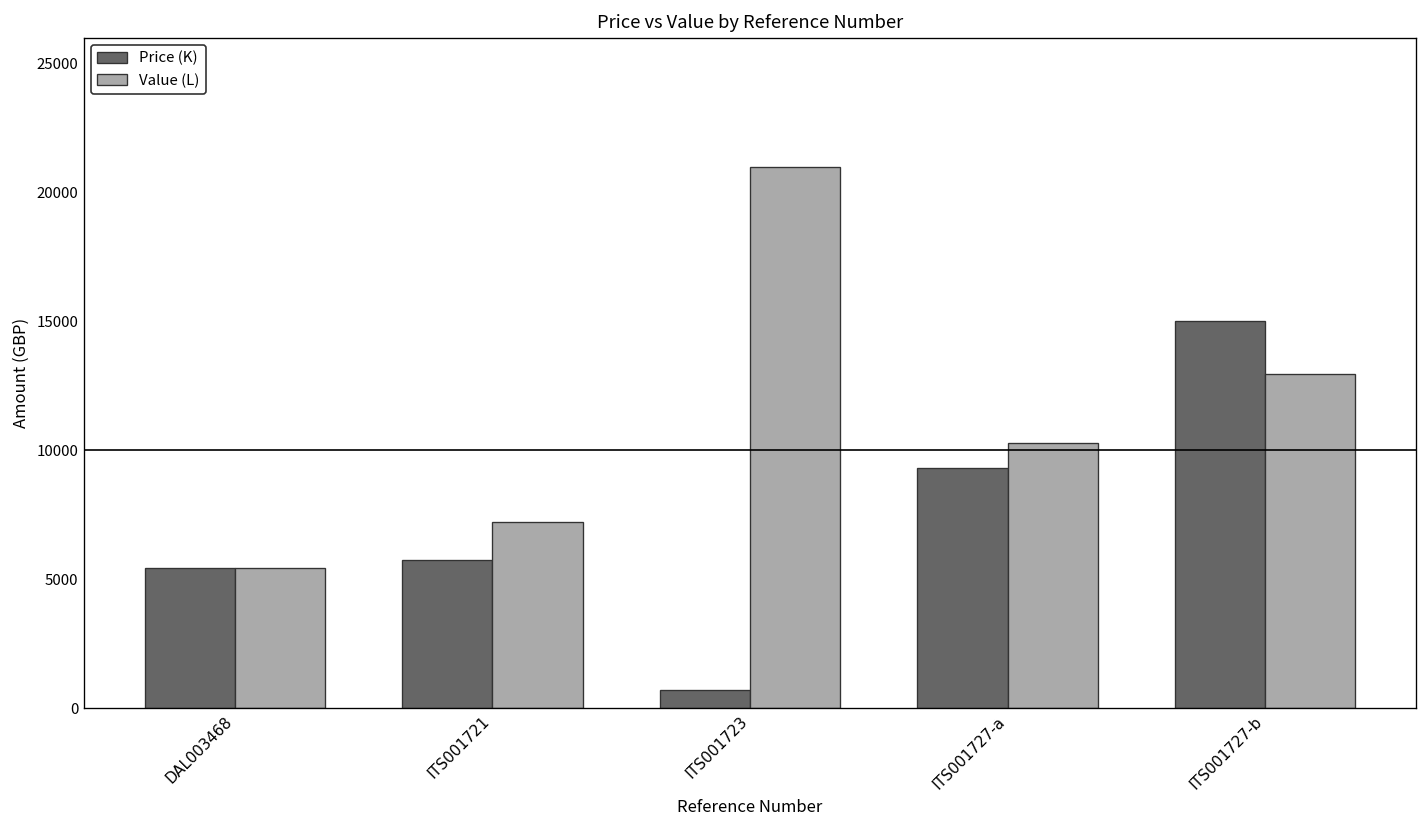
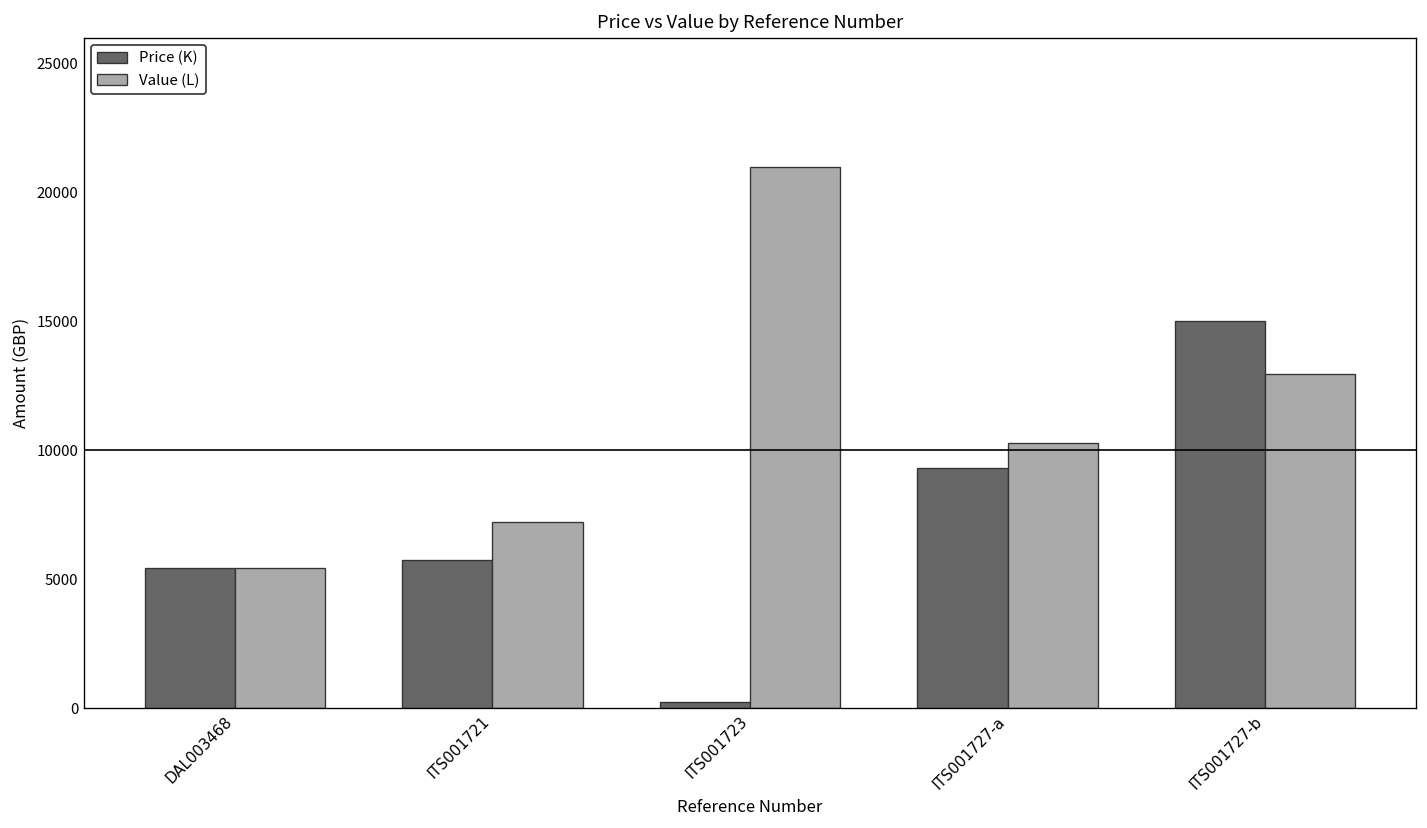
Price (K), ITS001723: 700 -> 200
